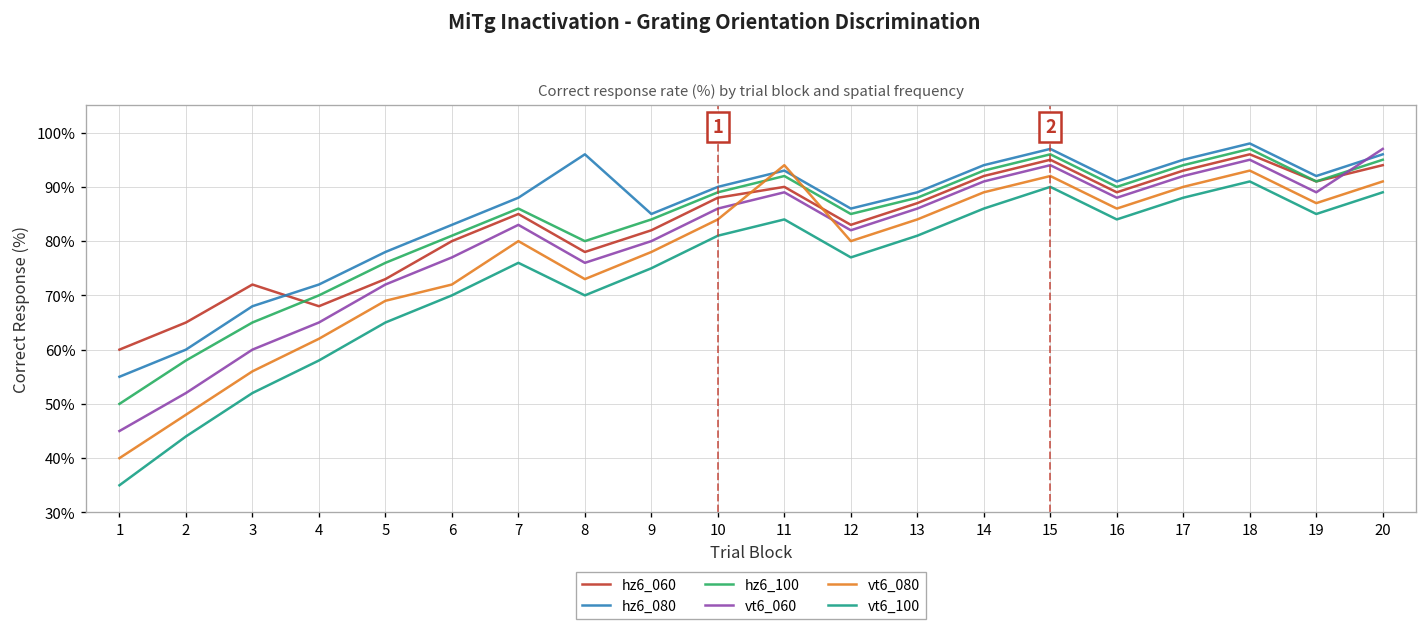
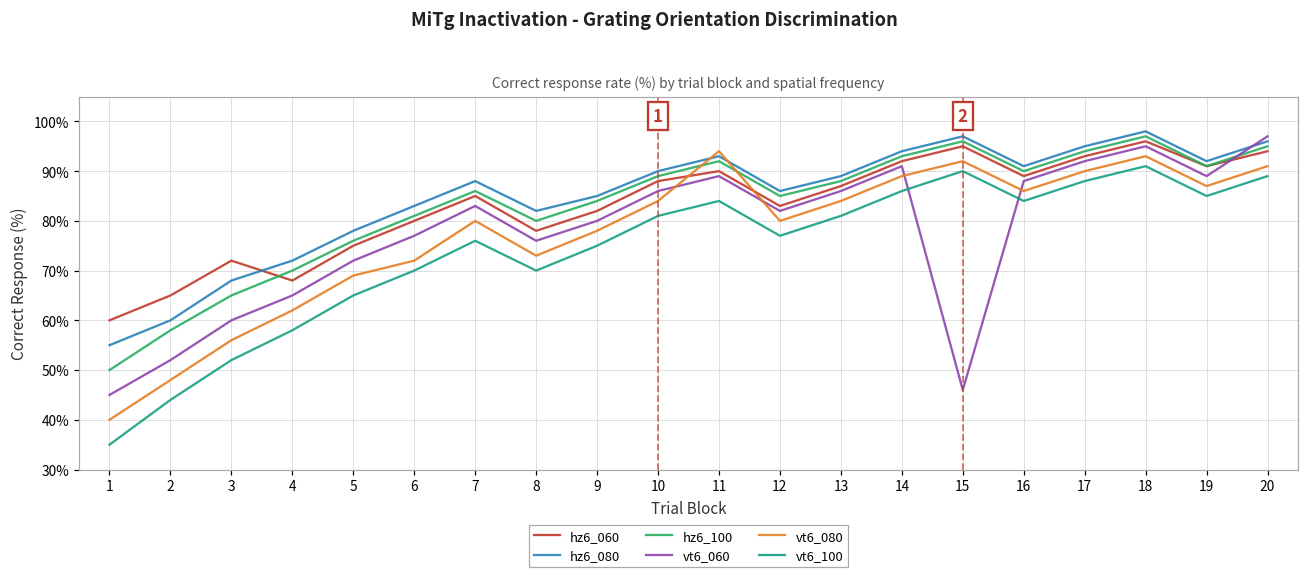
hz6_060, 5: 73% -> 75%
hz6_080, 8: 96% -> 82%
vt6_060, 15: 94% -> 46%
